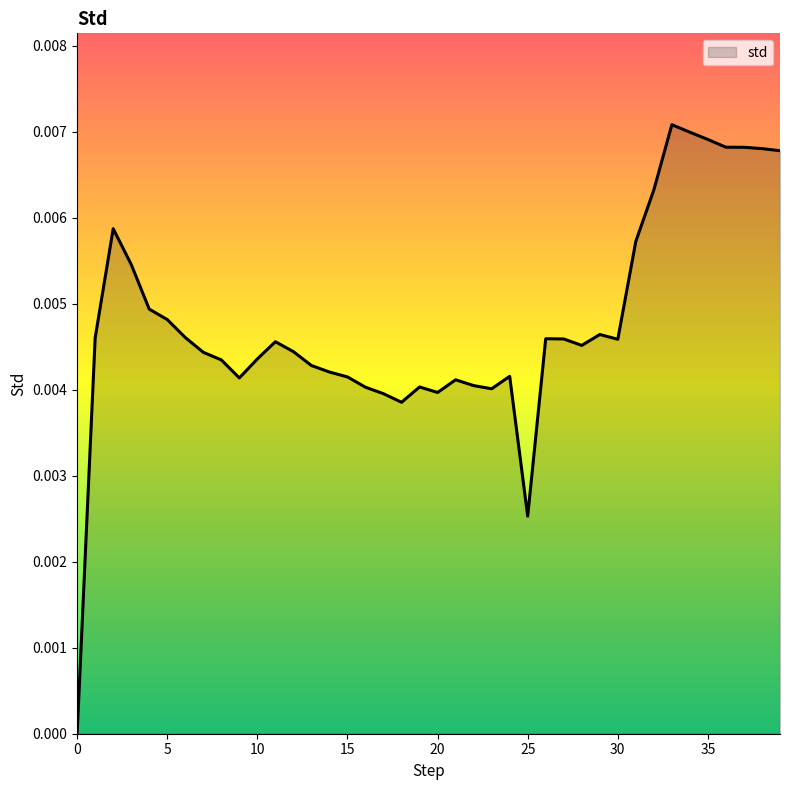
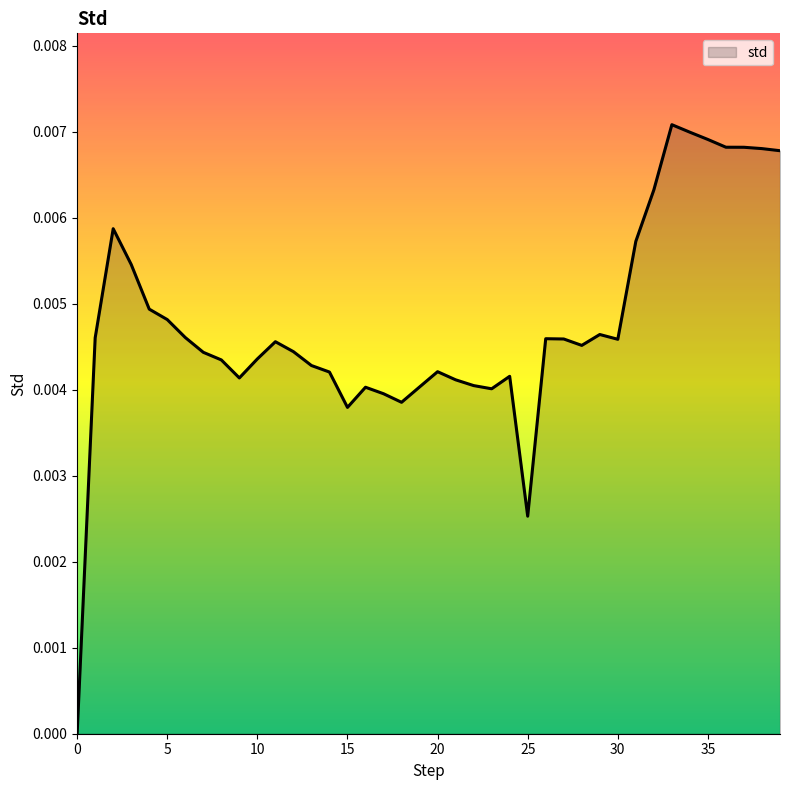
15: 0.0041 -> 0.0038
20: 0.0040 -> 0.0042
